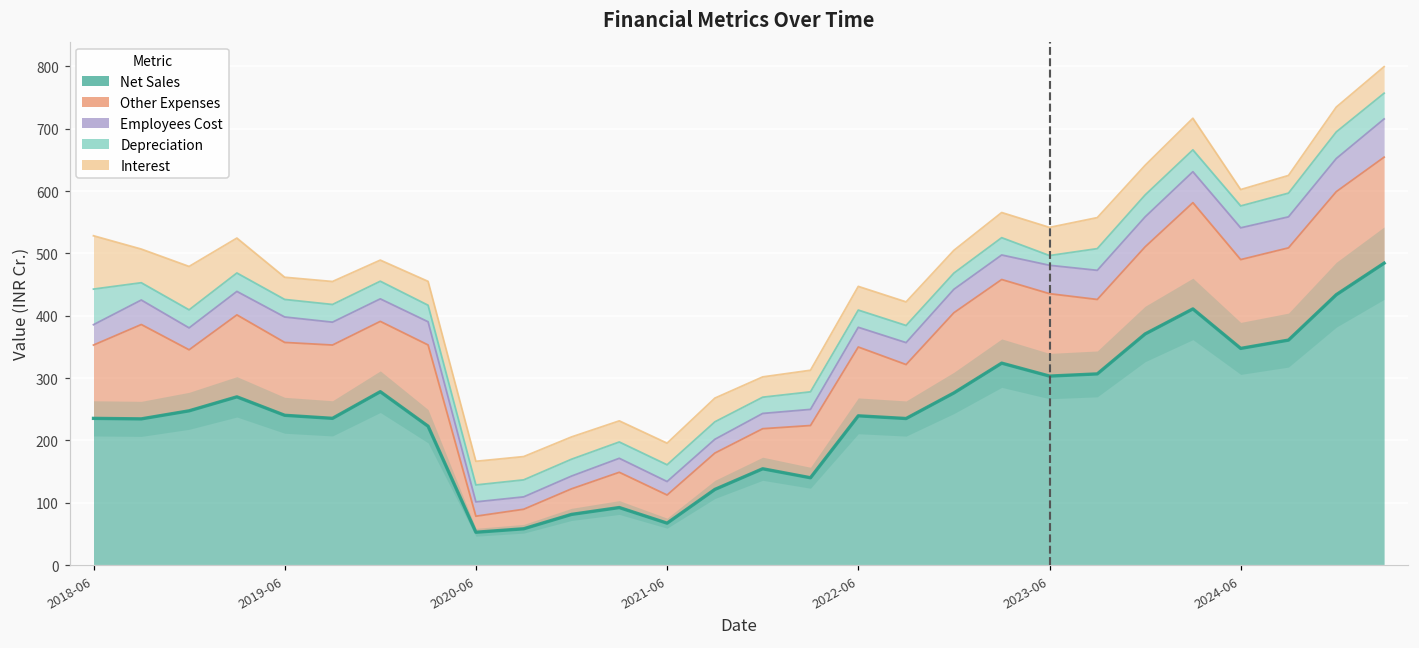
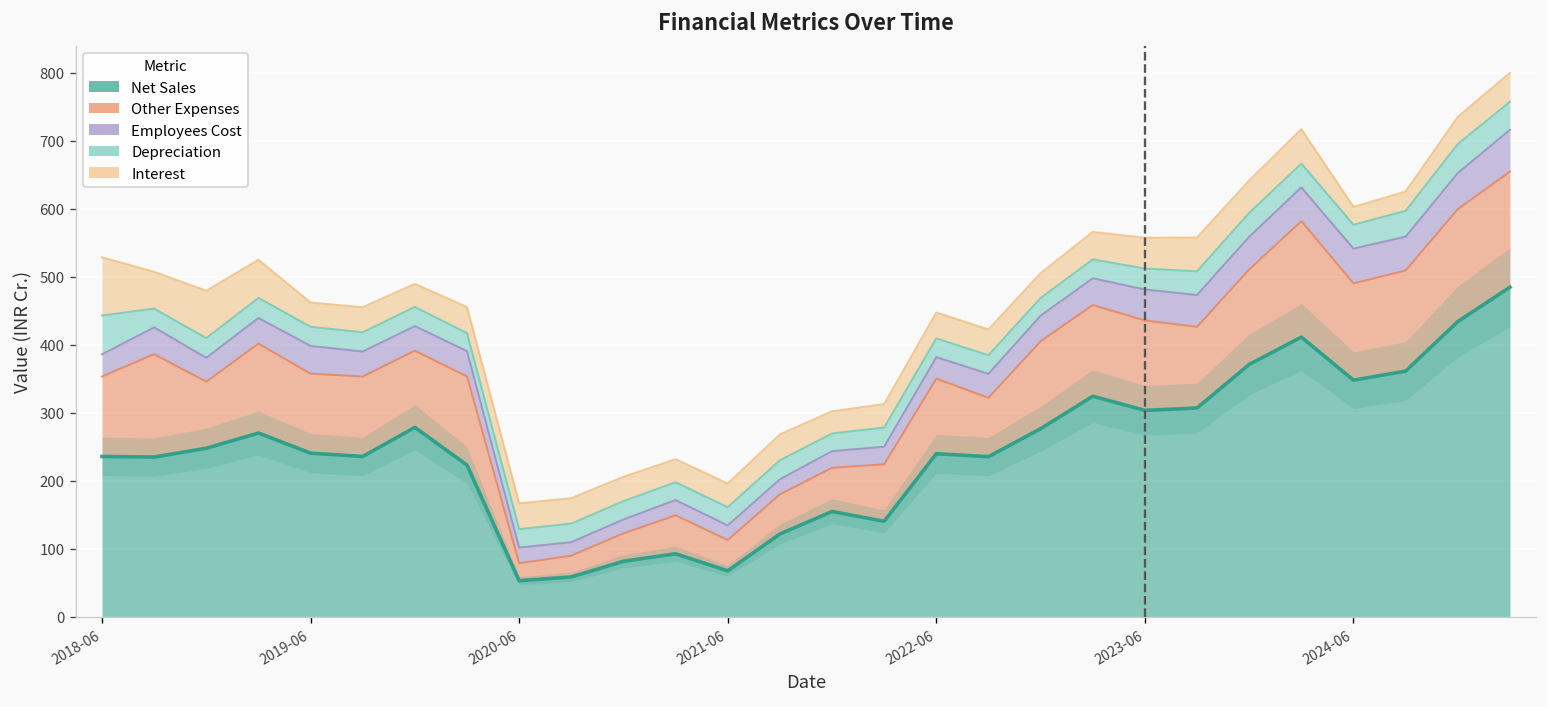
Depreciation, 2023-06: 20 -> 30
